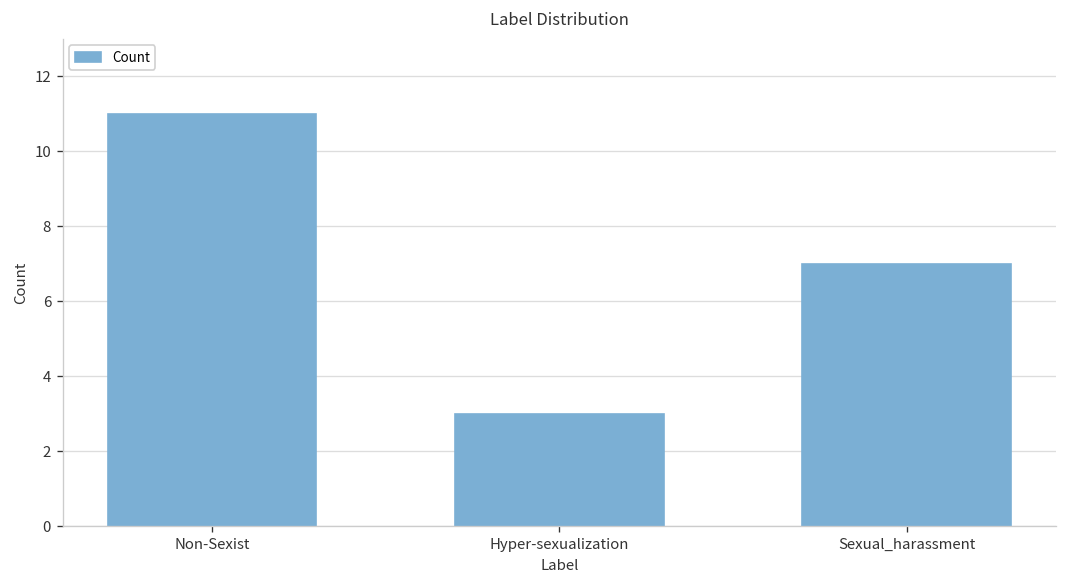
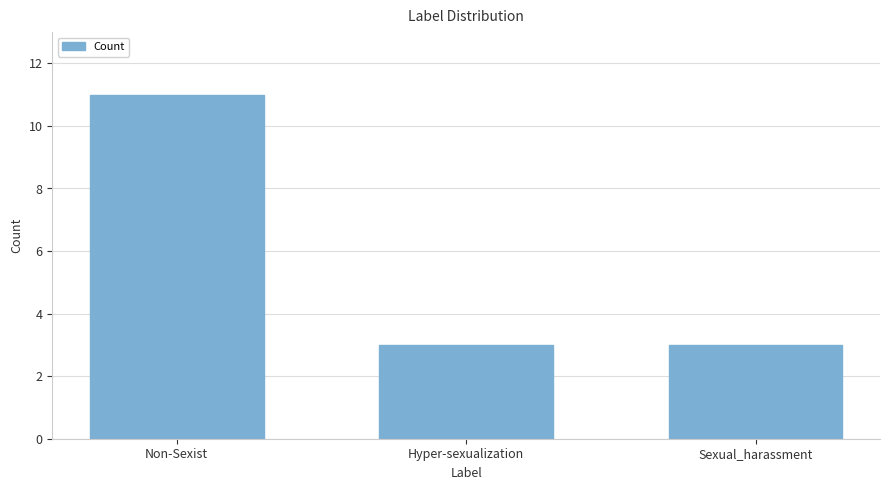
Sexual_harassment: 7 -> 3
